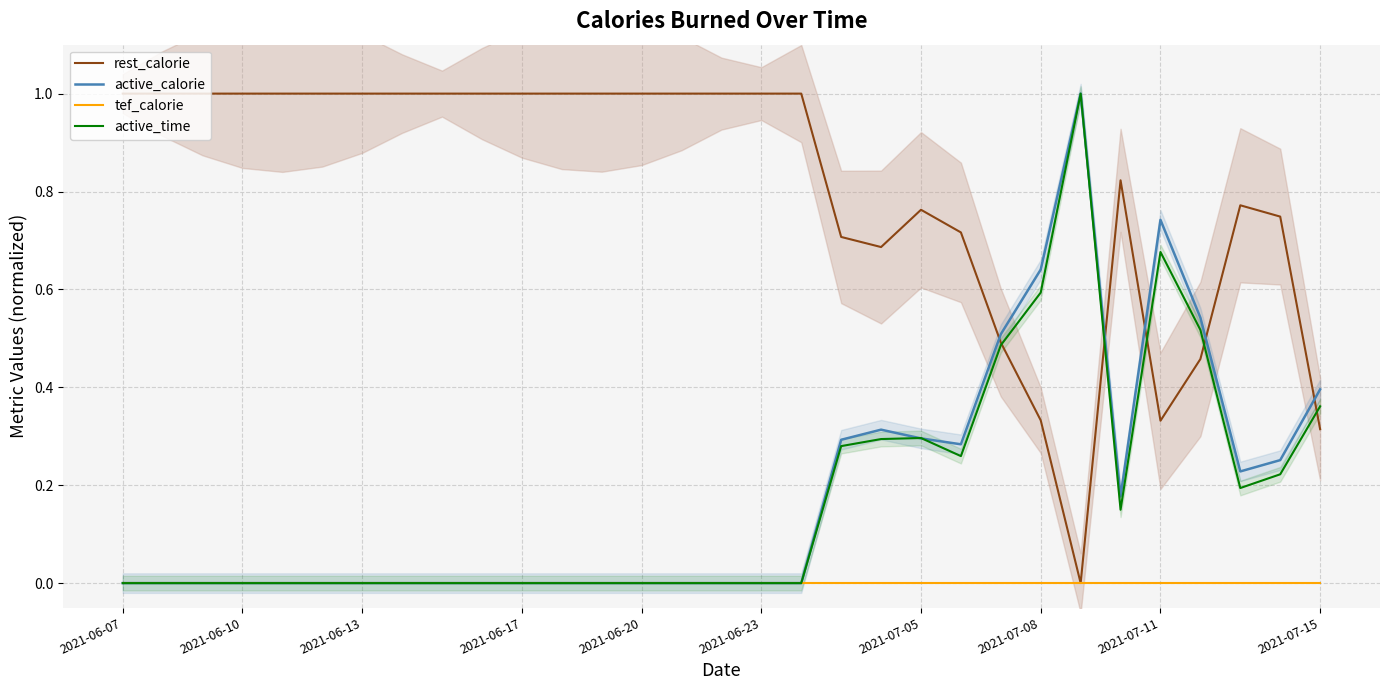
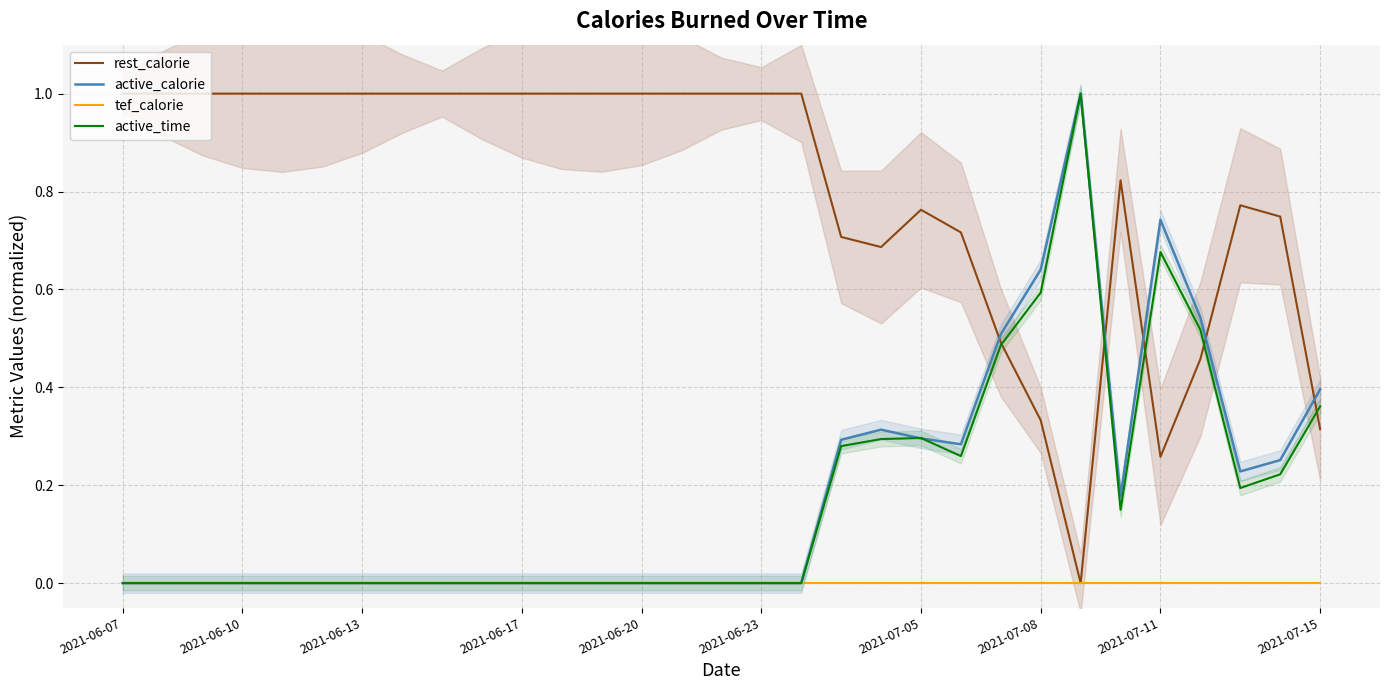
rest_calorie, 2021-07-11: 0.33 -> 0.26
